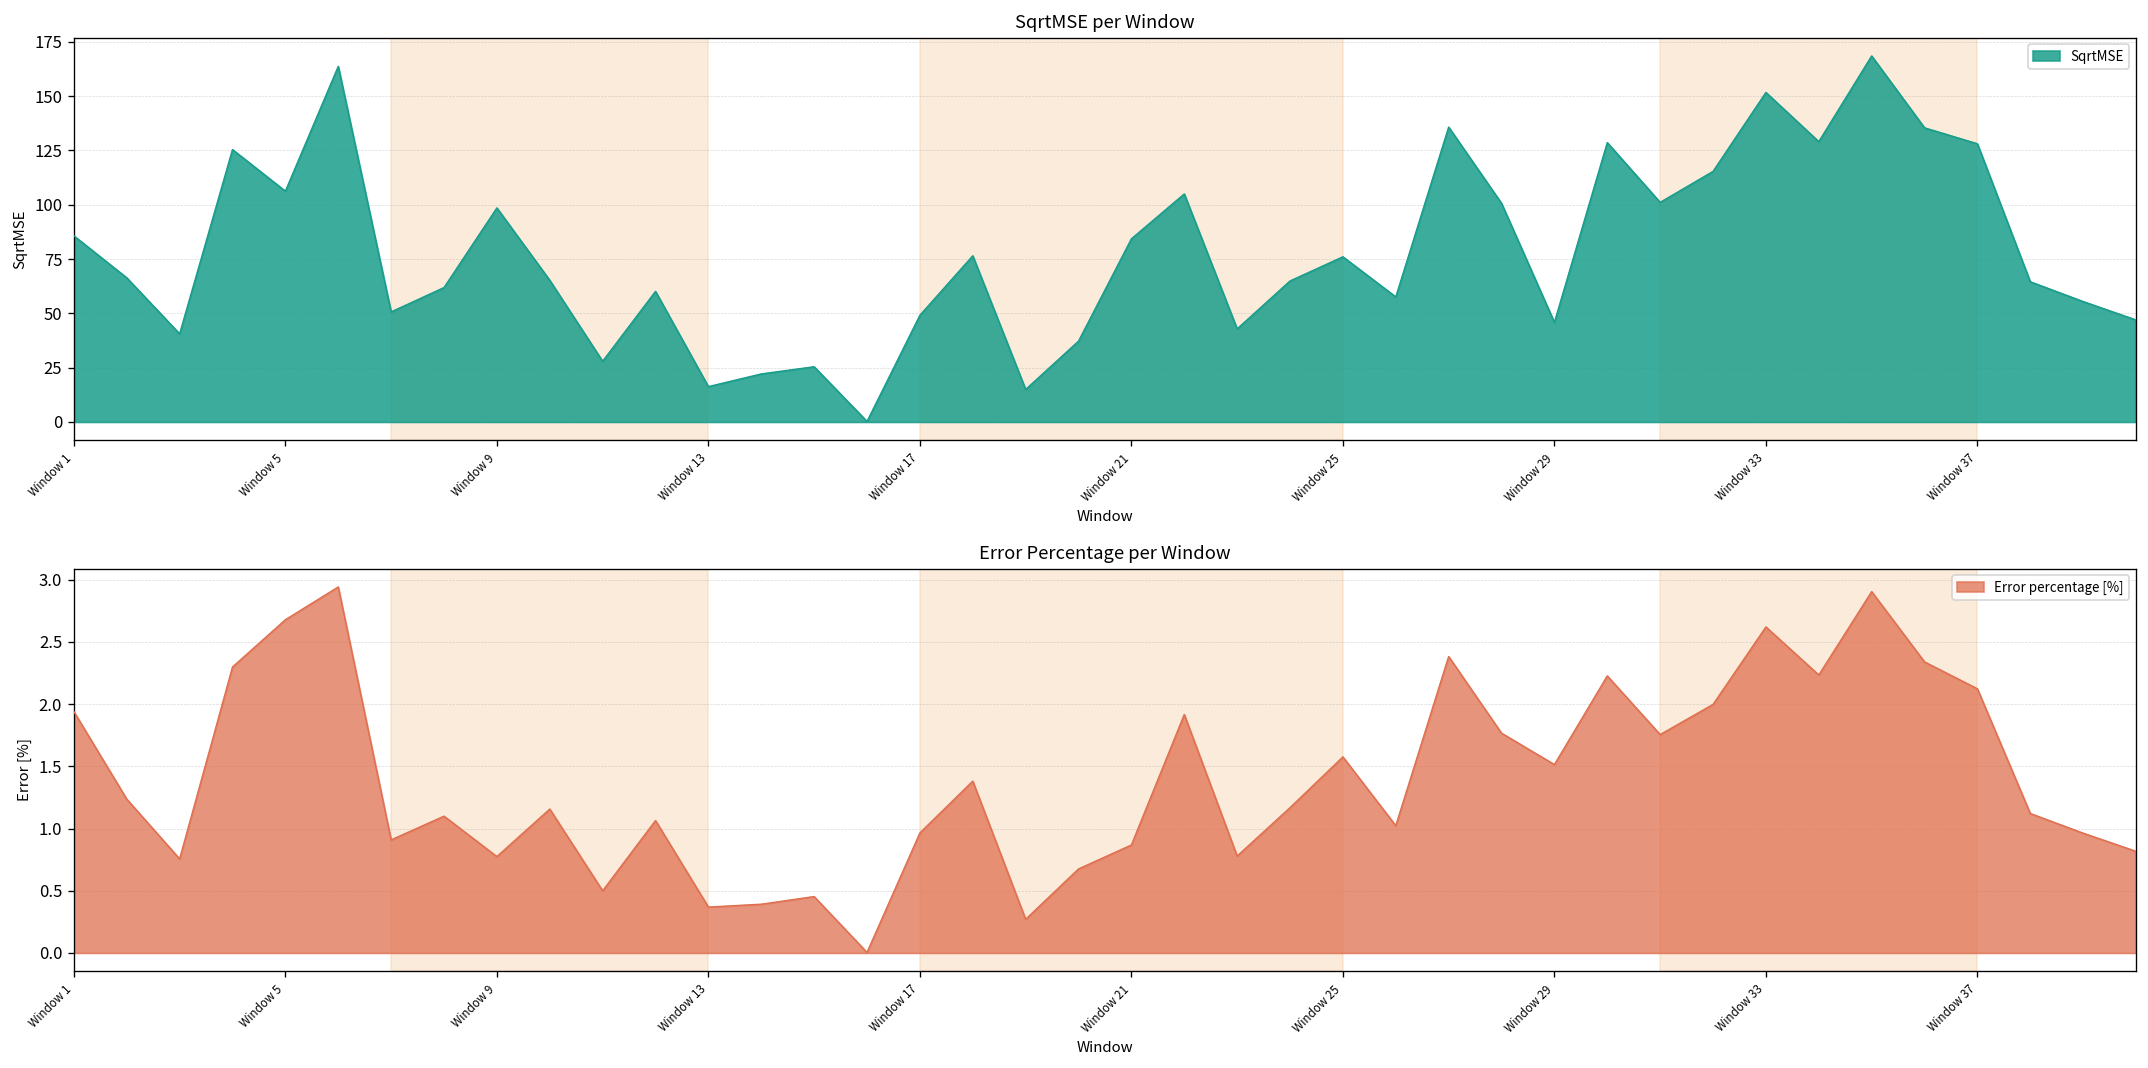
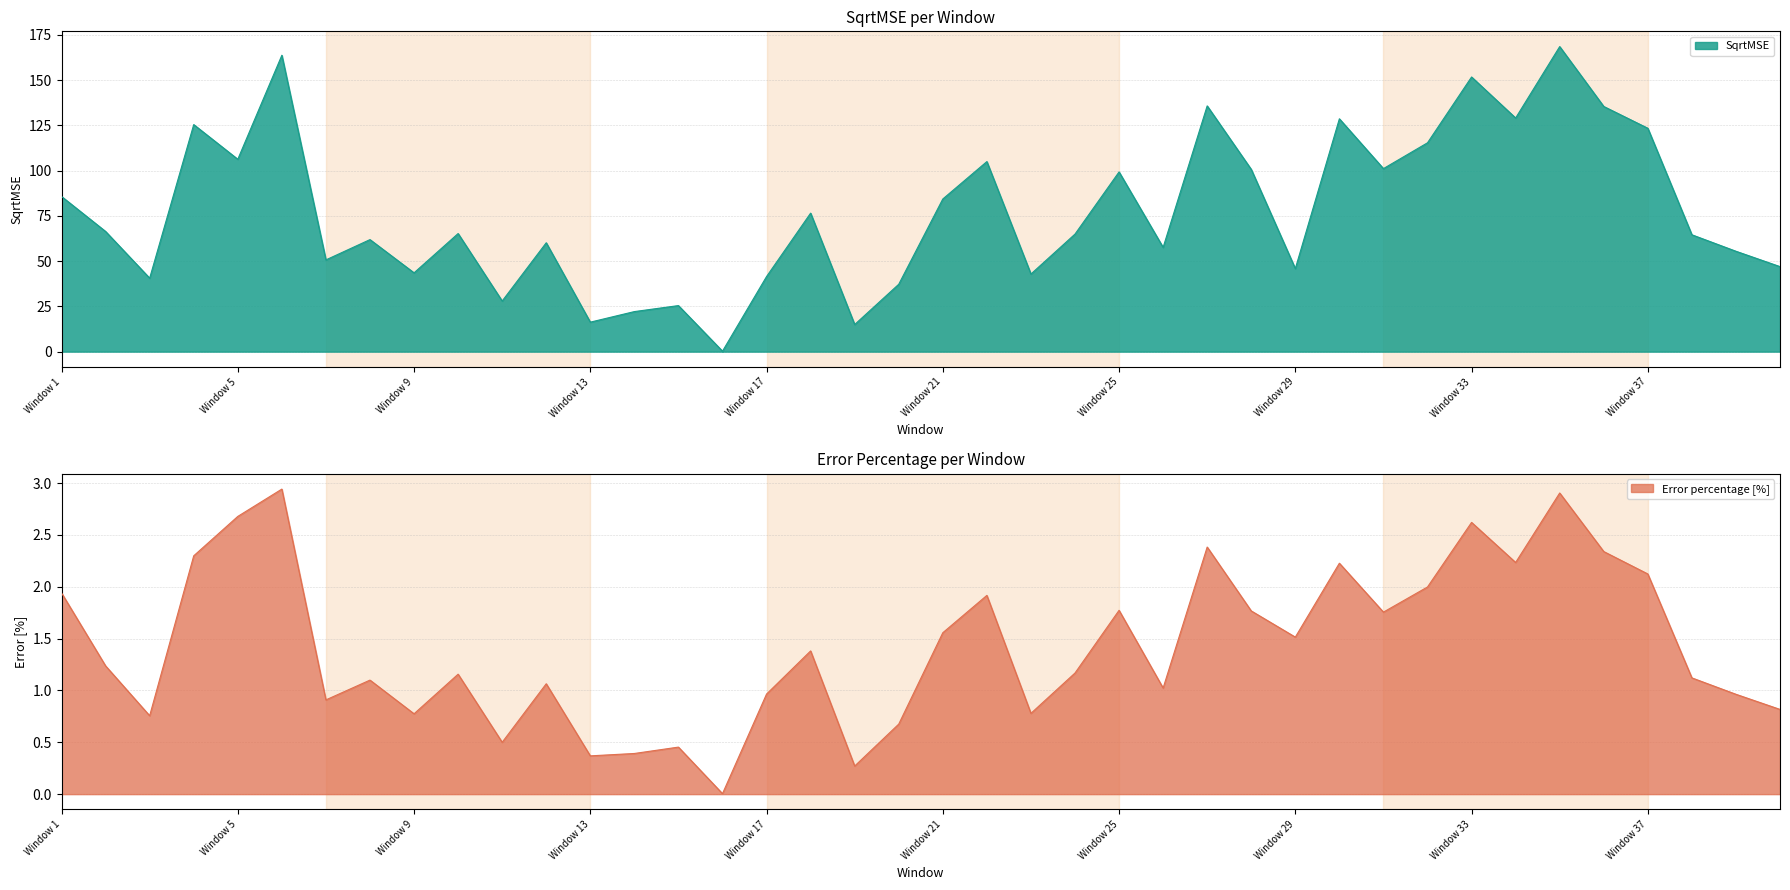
SqrtMSE per Window, Window 9: 99 -> 44
SqrtMSE per Window, Window 17: 49 -> 41
SqrtMSE per Window, Window 25: 76 -> 99
SqrtMSE per Window, Window 37: 128 -> 123
Error Percentage per Window, Window 21: 0.87 -> 1.56
Error Percentage per Window, Window 25: 1.58 -> 1.77
